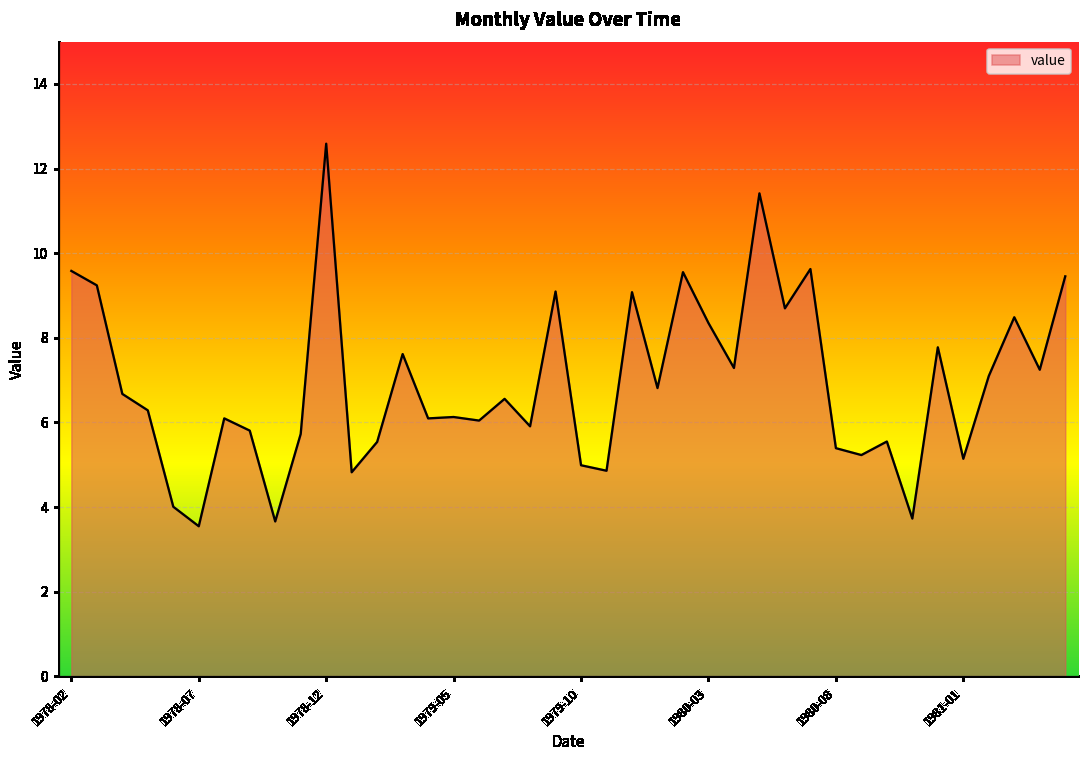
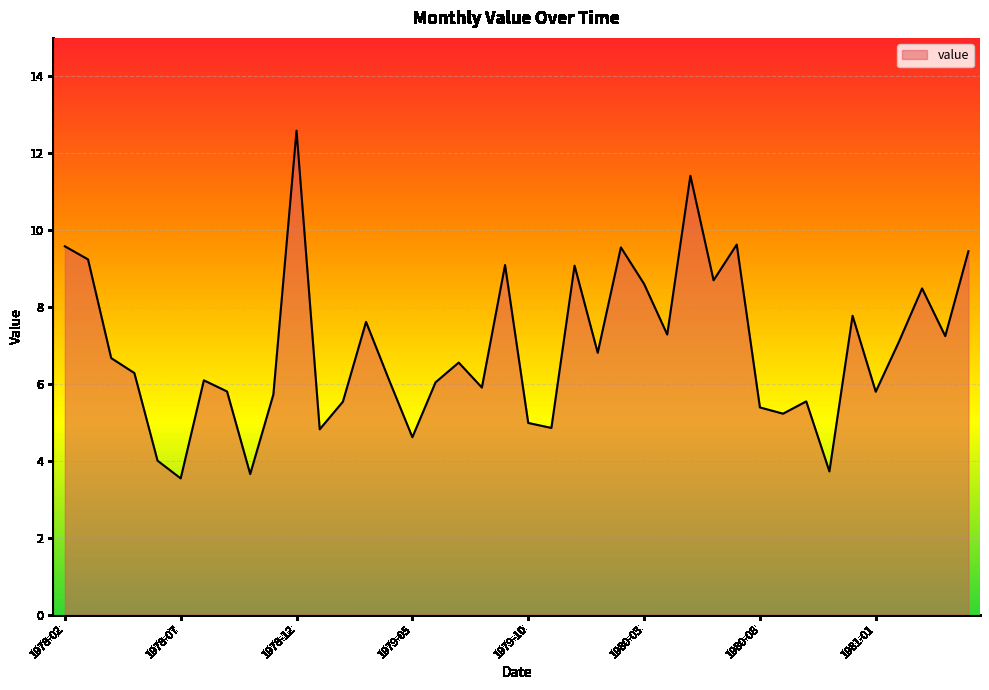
1979-05: 6.1 -> 4.6
1980-03: 8.3 -> 8.6
1981-01: 5.1 -> 5.8
